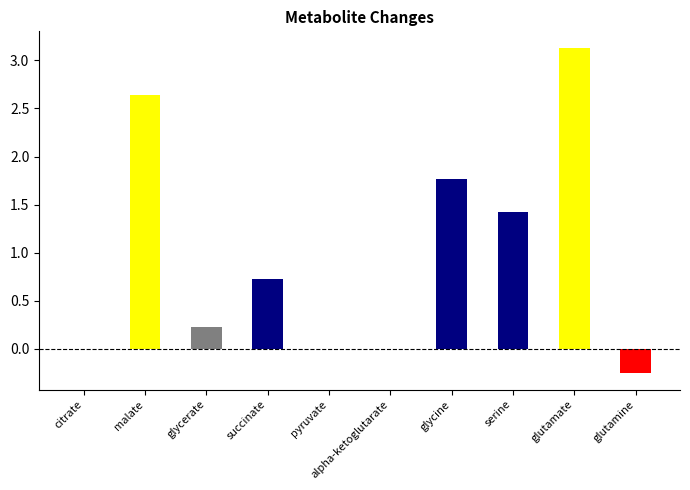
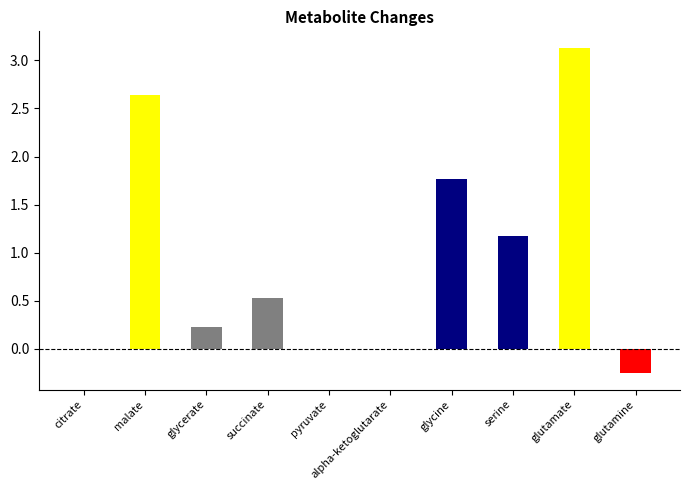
succinate: 0.7 -> 0.5
serine: 1.4 -> 1.2
